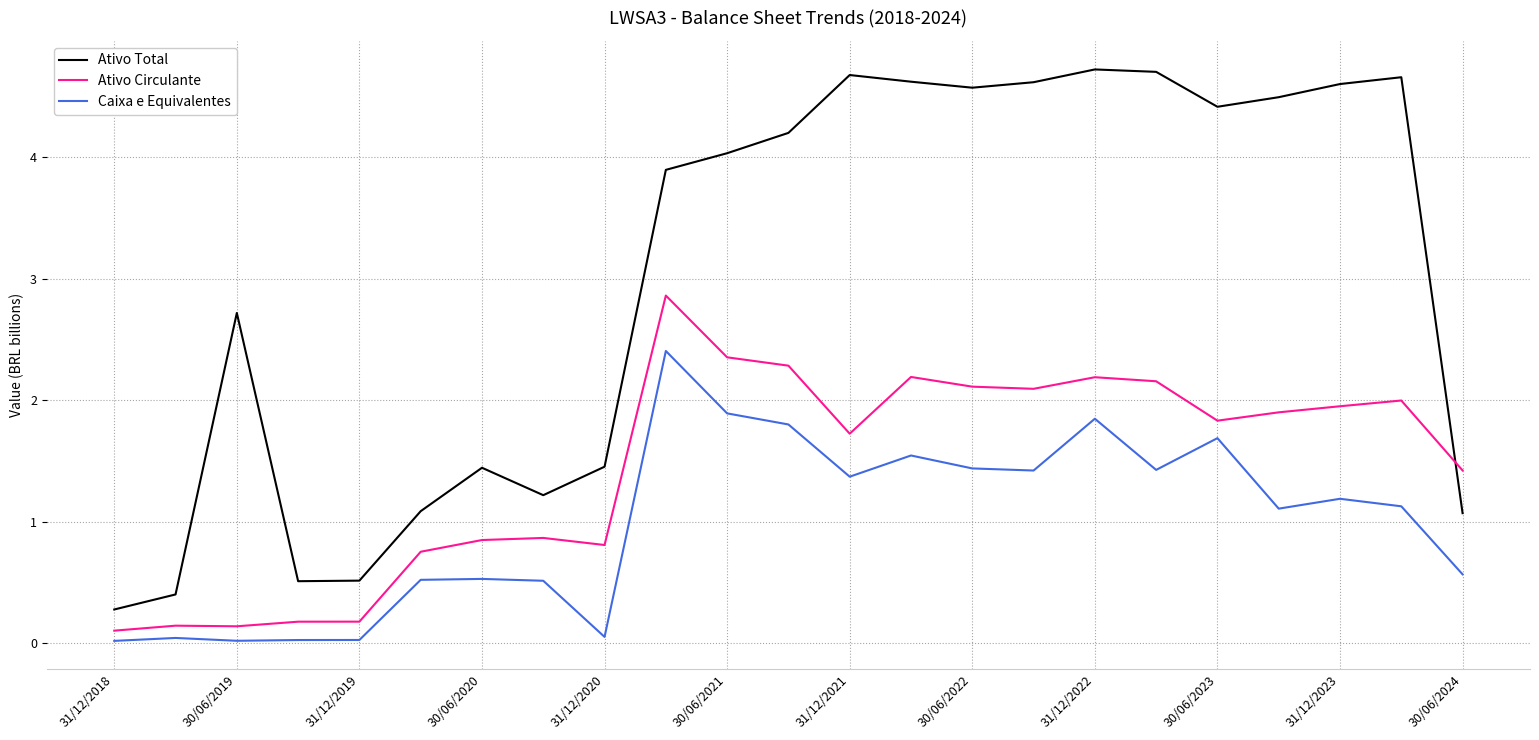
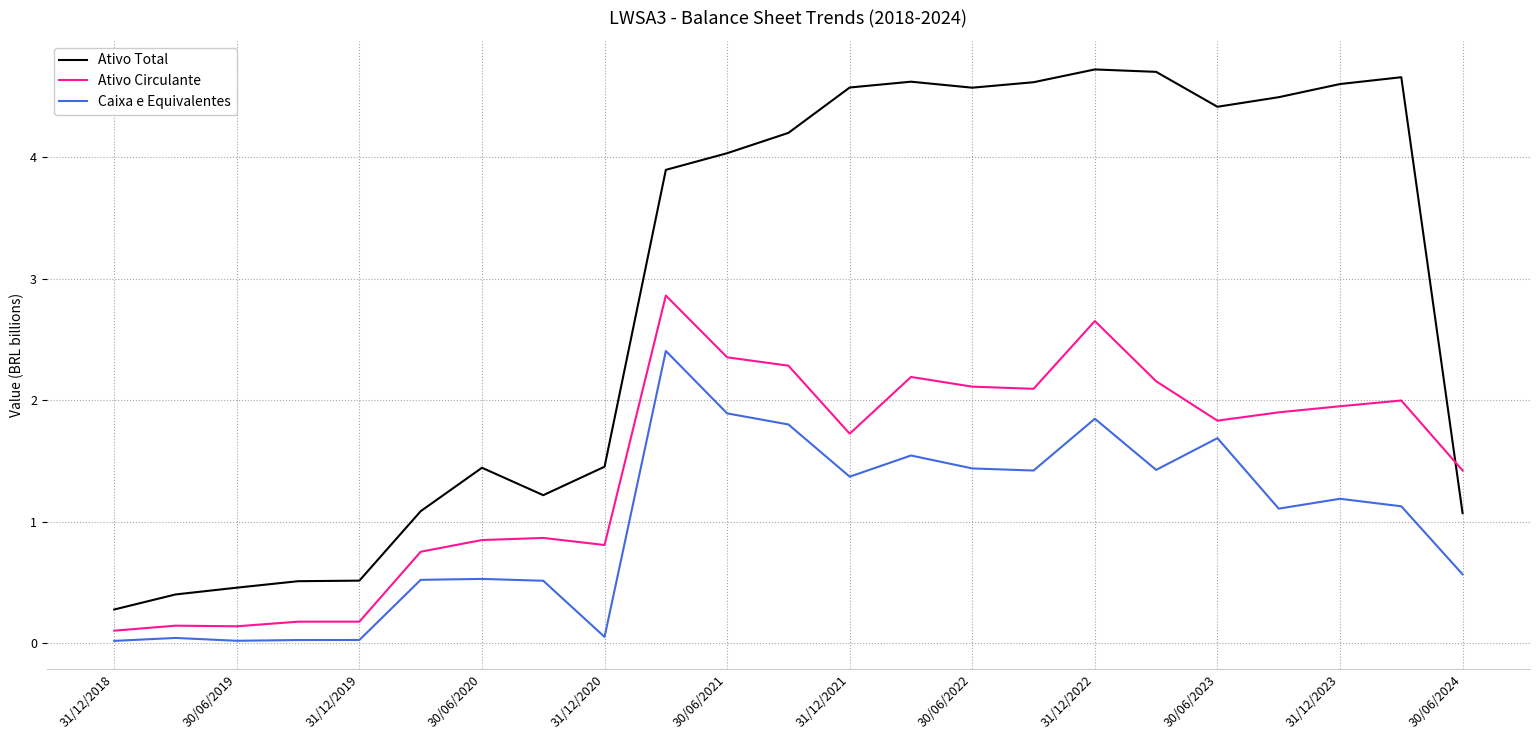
Ativo Total, 30/06/2019: 2.72 -> 0.46
Ativo Total, 31/12/2021: 4.68 -> 4.58
Ativo Circulante, 31/12/2022: 2.19 -> 2.65
